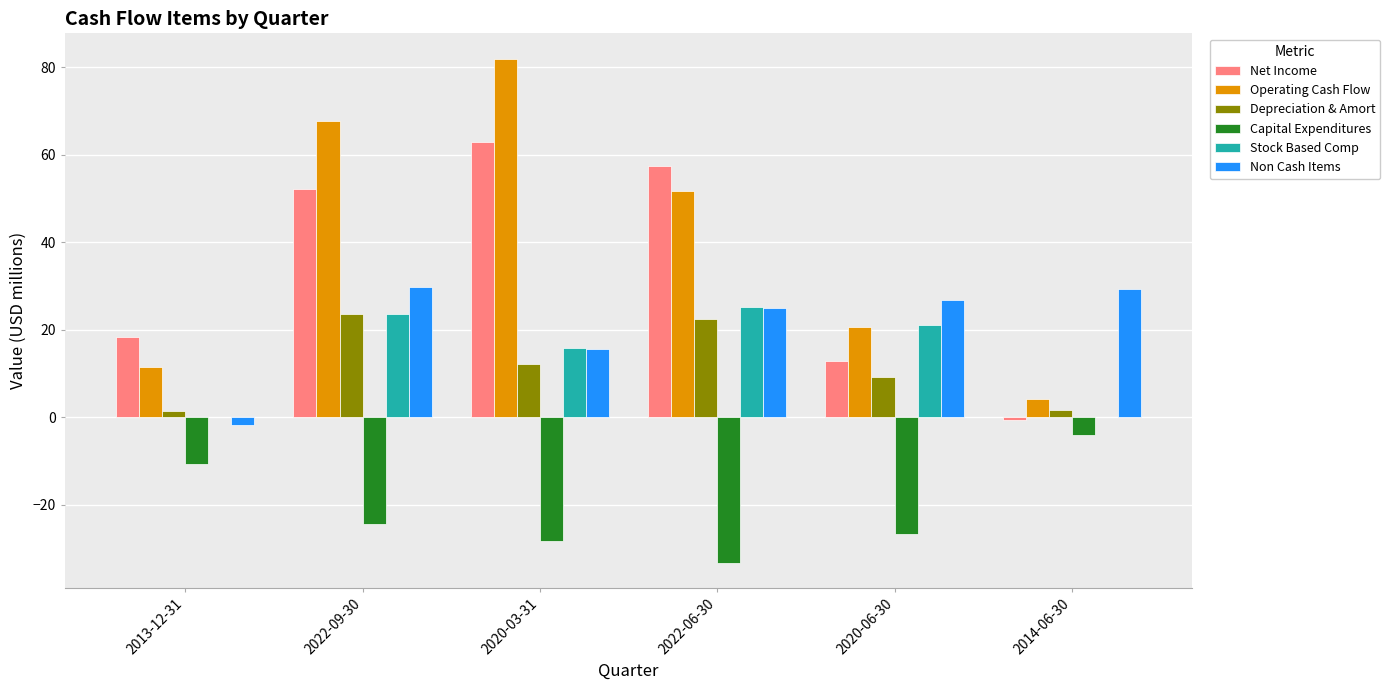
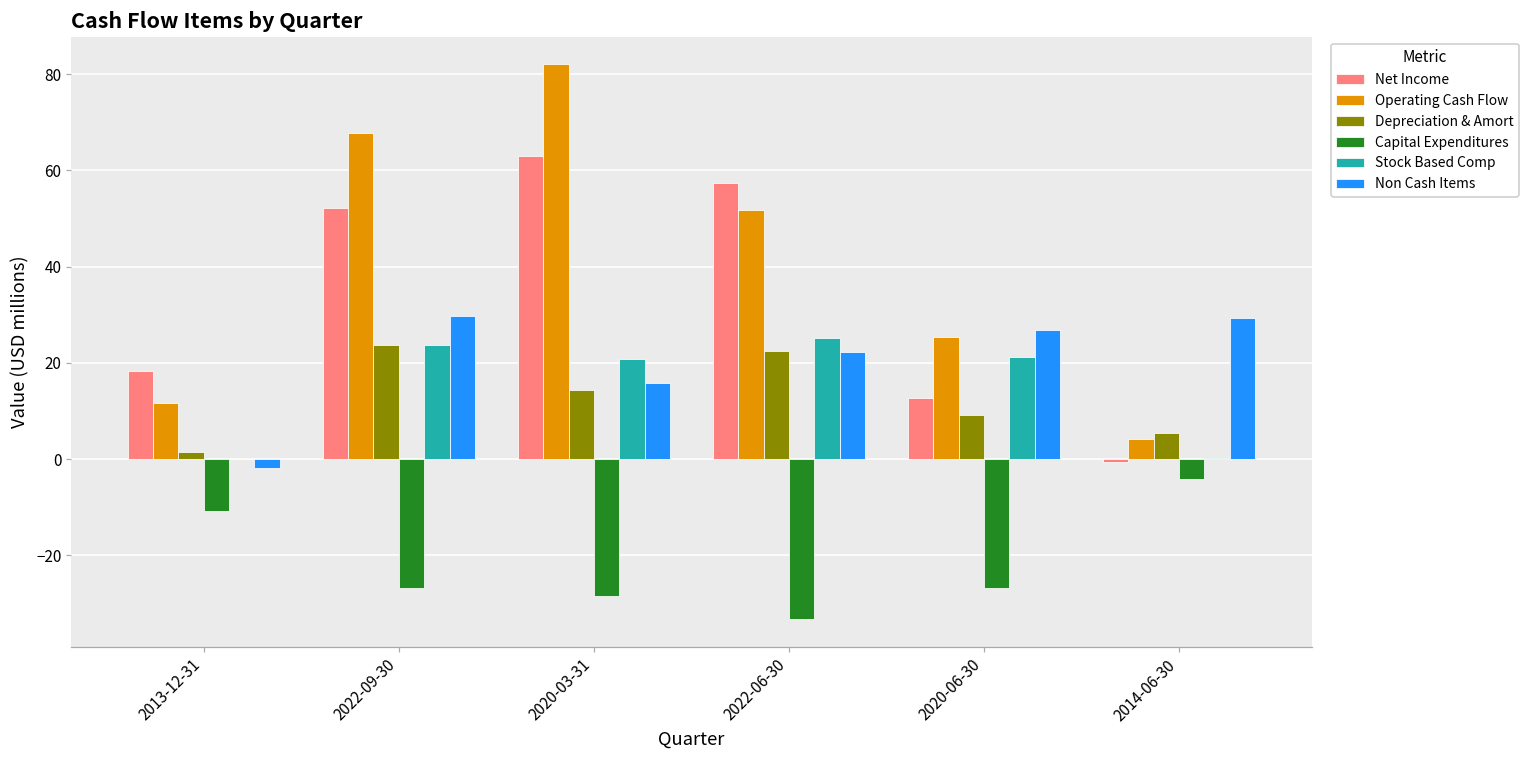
Capital Expenditures, 2022-09-30: -24 -> -27
Depreciation & Amort, 2020-03-31: 12 -> 14
Stock Based Comp, 2020-03-31: 16 -> 21
Non Cash Items, 2022-06-30: 25 -> 22
Operating Cash Flow, 2020-06-30: 21 -> 25
Depreciation & Amort, 2014-06-30: 2 -> 6
